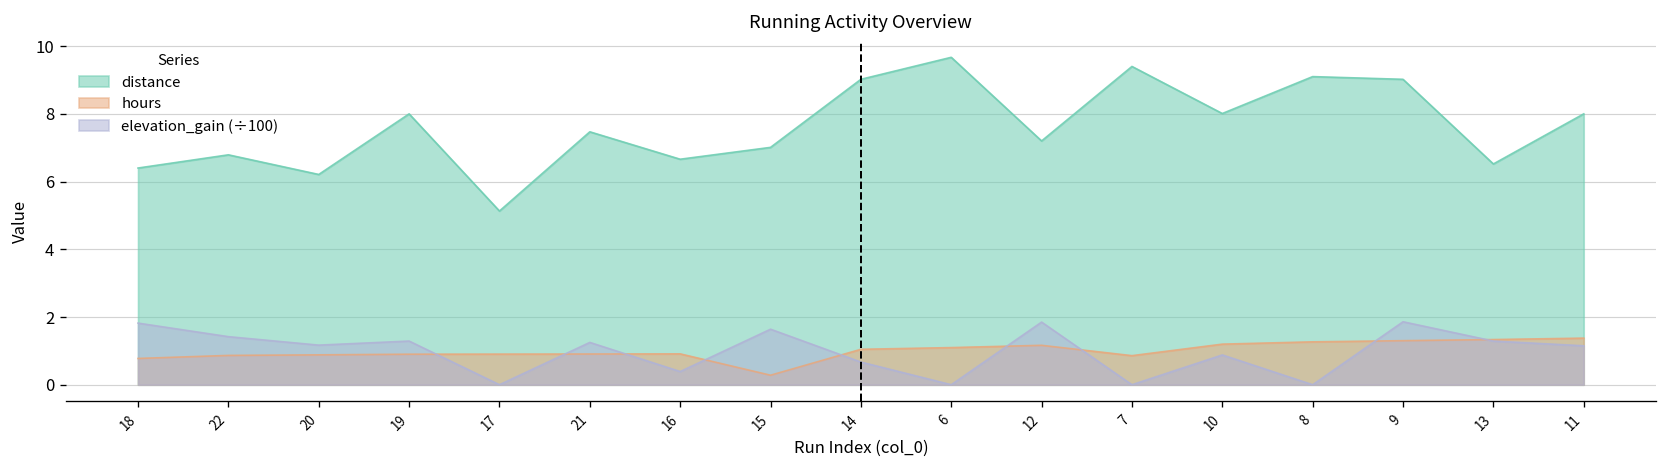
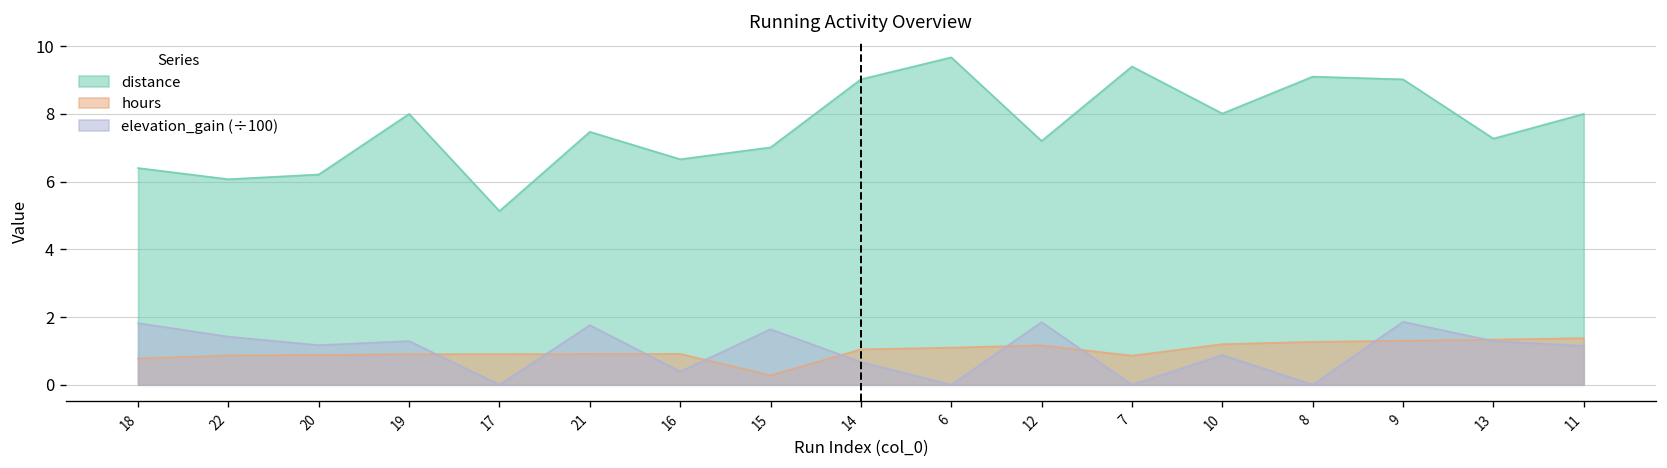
distance, 22: 6.8 -> 6.1
elevation_gain (÷100), 21: 1.3 -> 1.8
distance, 13: 6.5 -> 7.3
